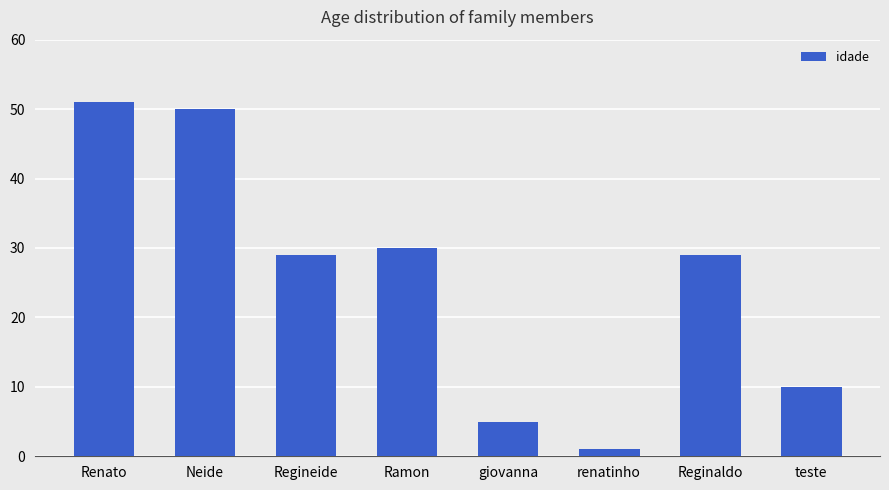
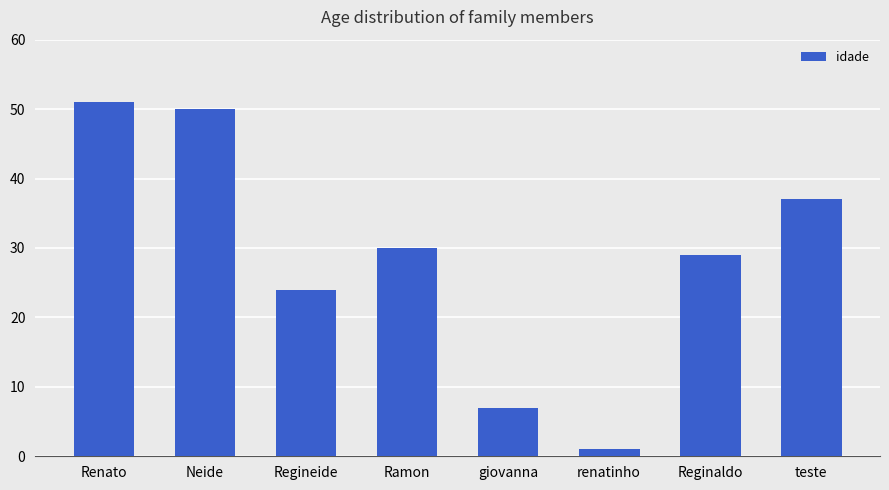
Regineide: 29 -> 24
giovanna: 5 -> 7
teste: 10 -> 37
